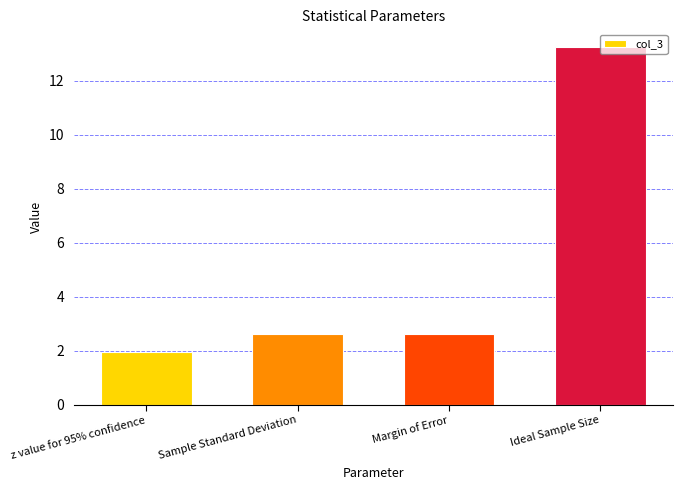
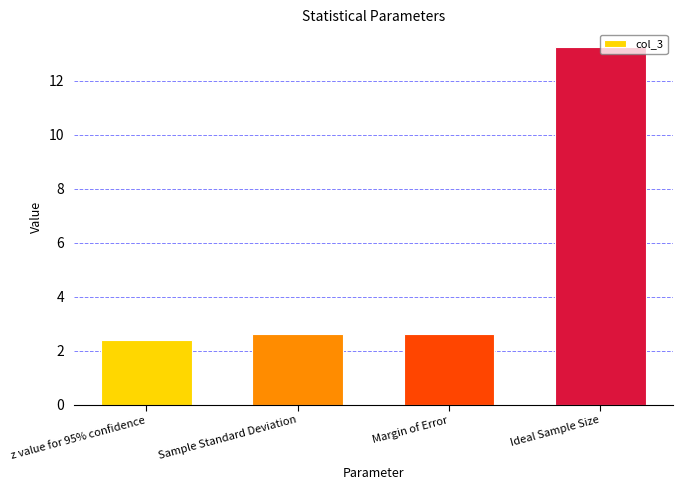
z value for 95% confidence: 2.0 -> 2.4
